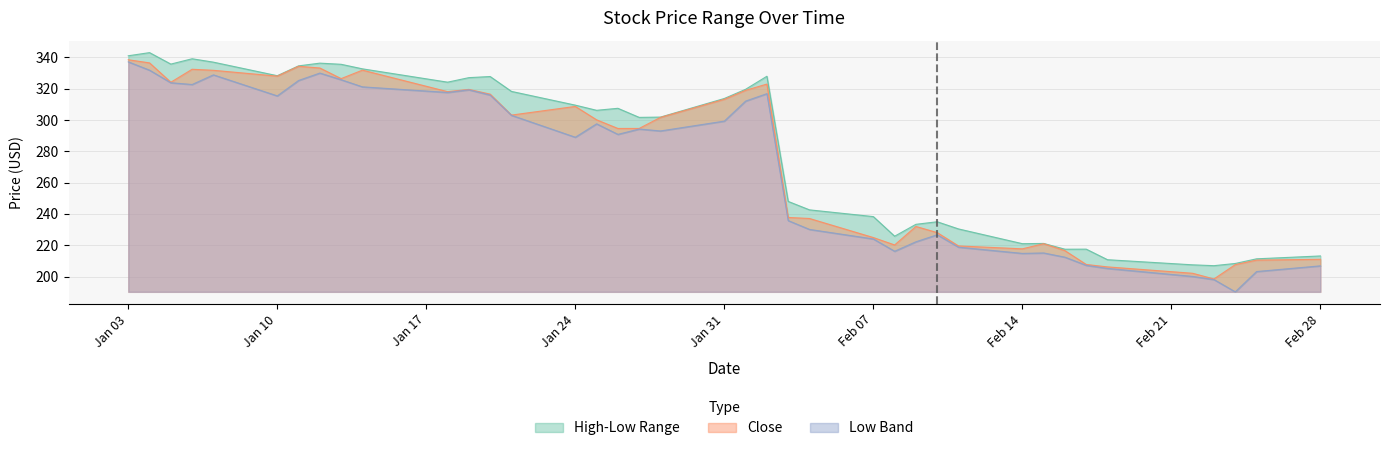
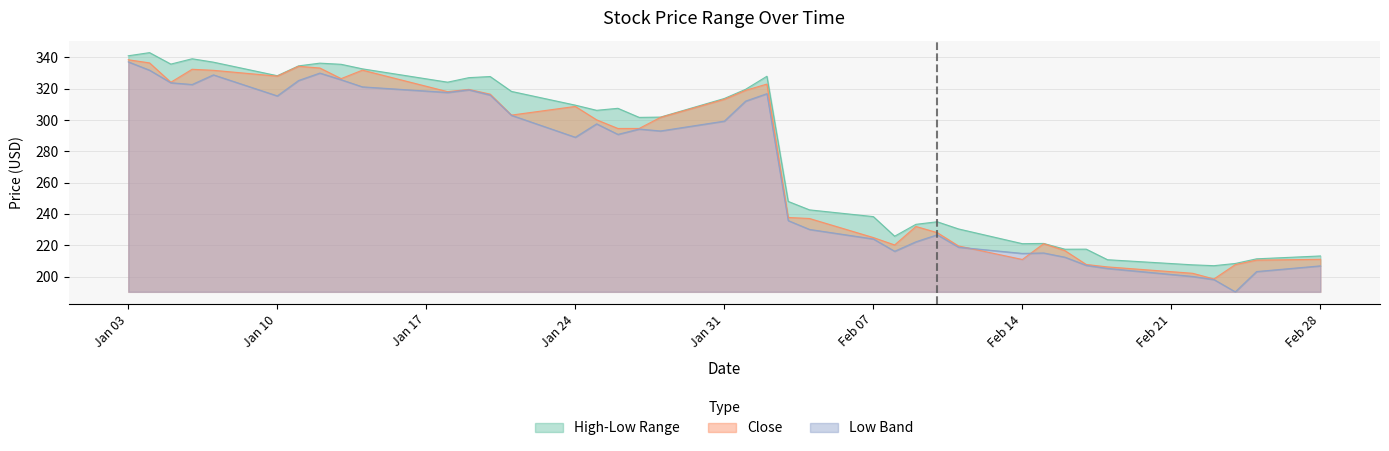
Close, Feb 14: 218 -> 211
